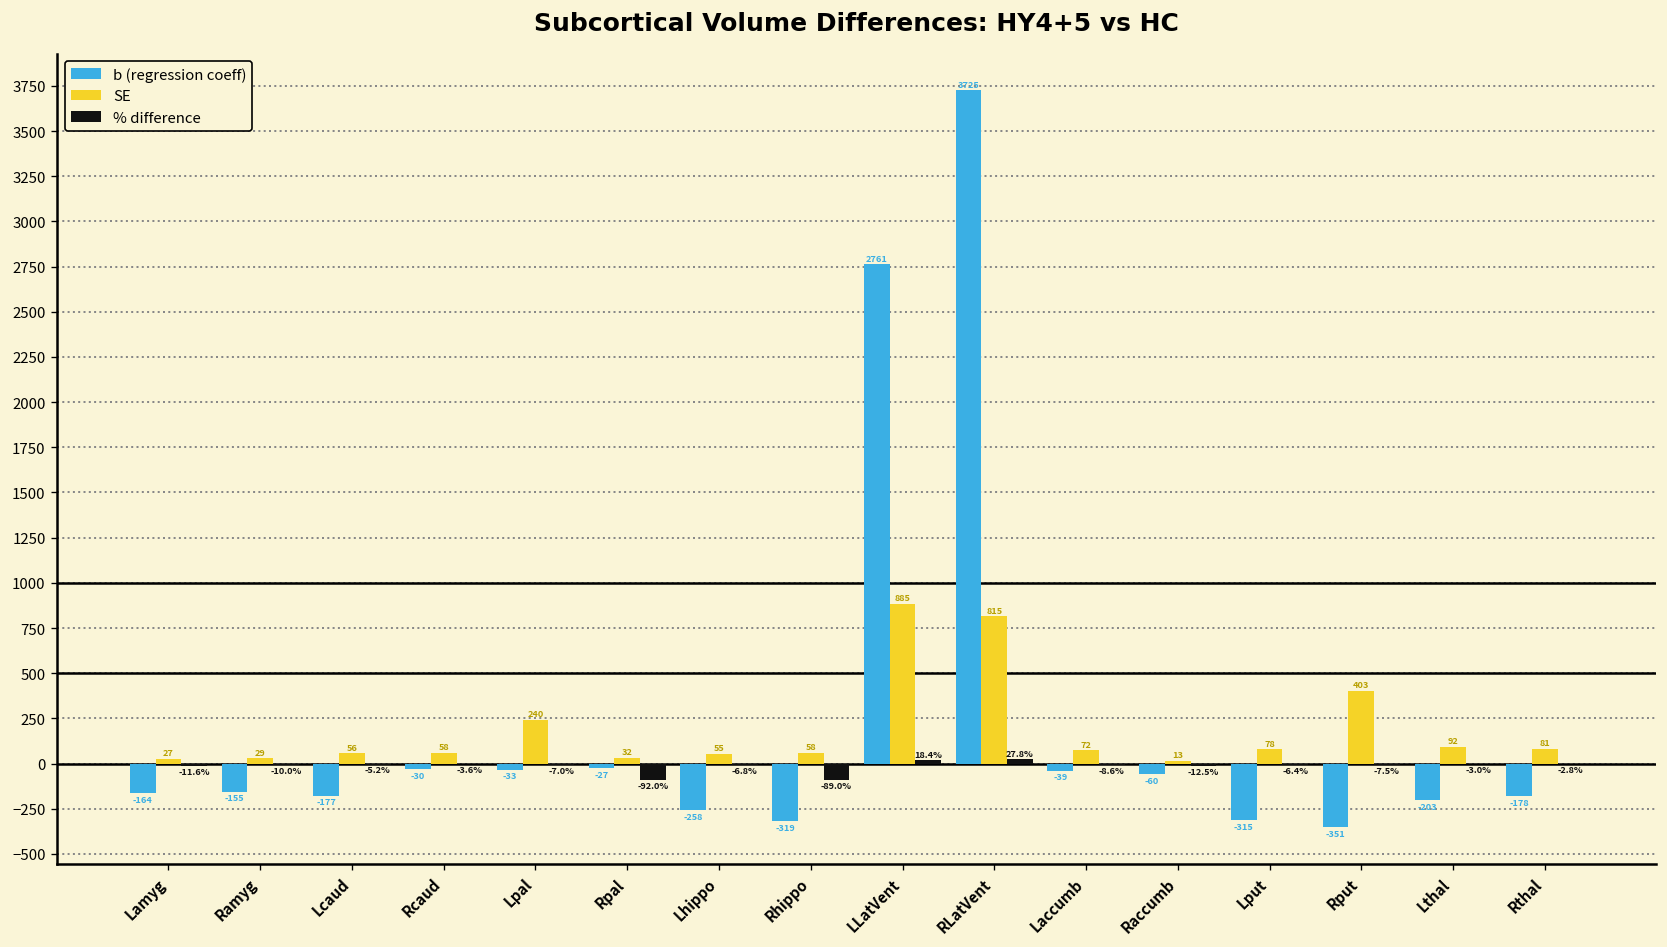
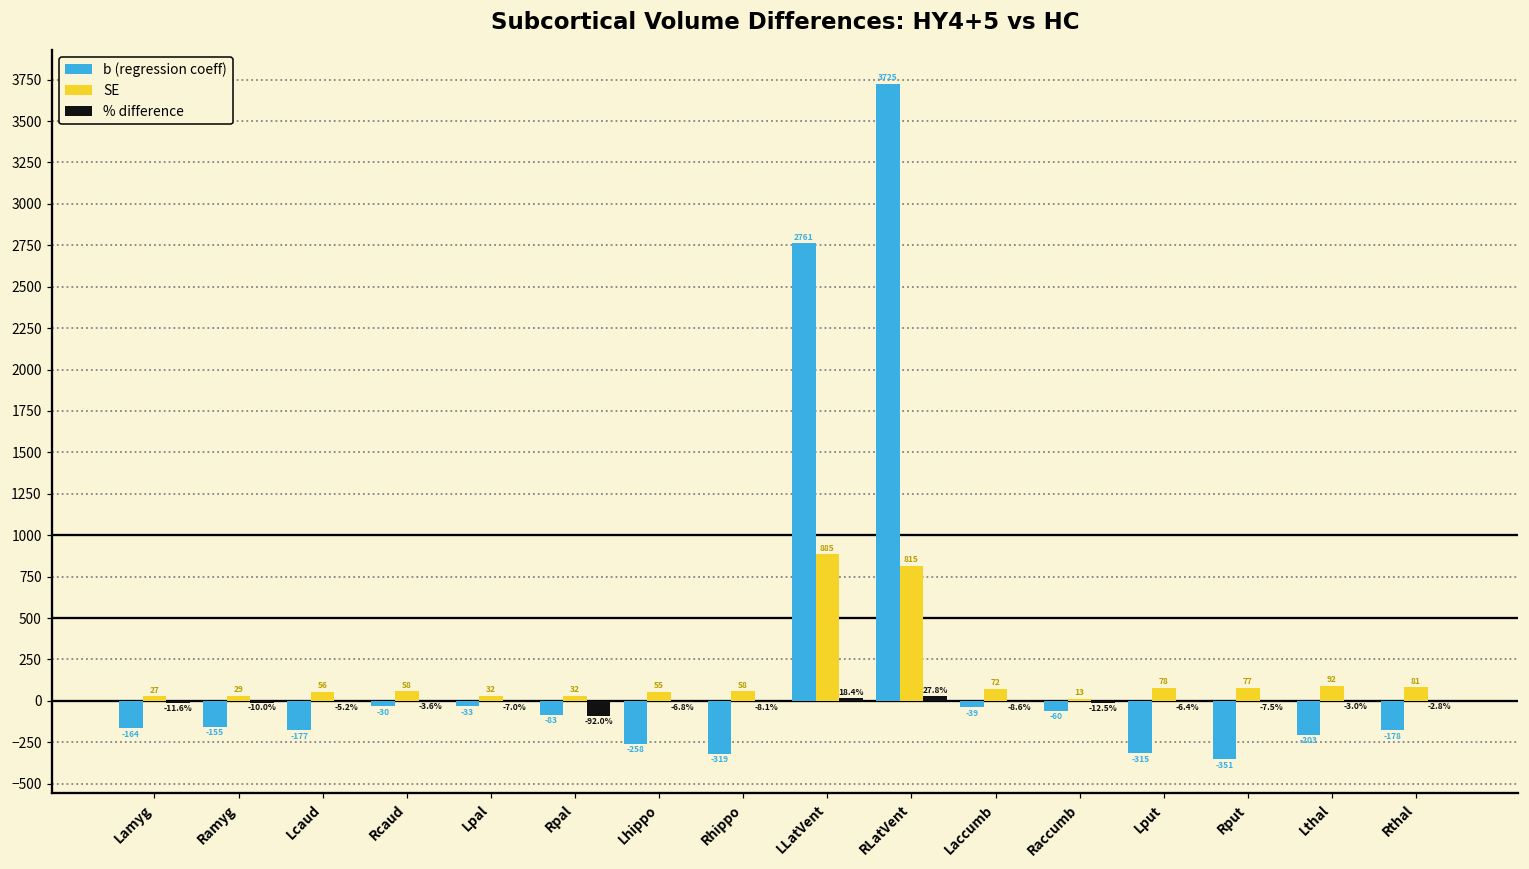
SE, Lpal: 240 -> 32
b (regression coeff), Rpal: -27 -> -83
% difference, Rhippo: -89.0% -> -8.1%
SE, Rput: 403 -> 77
